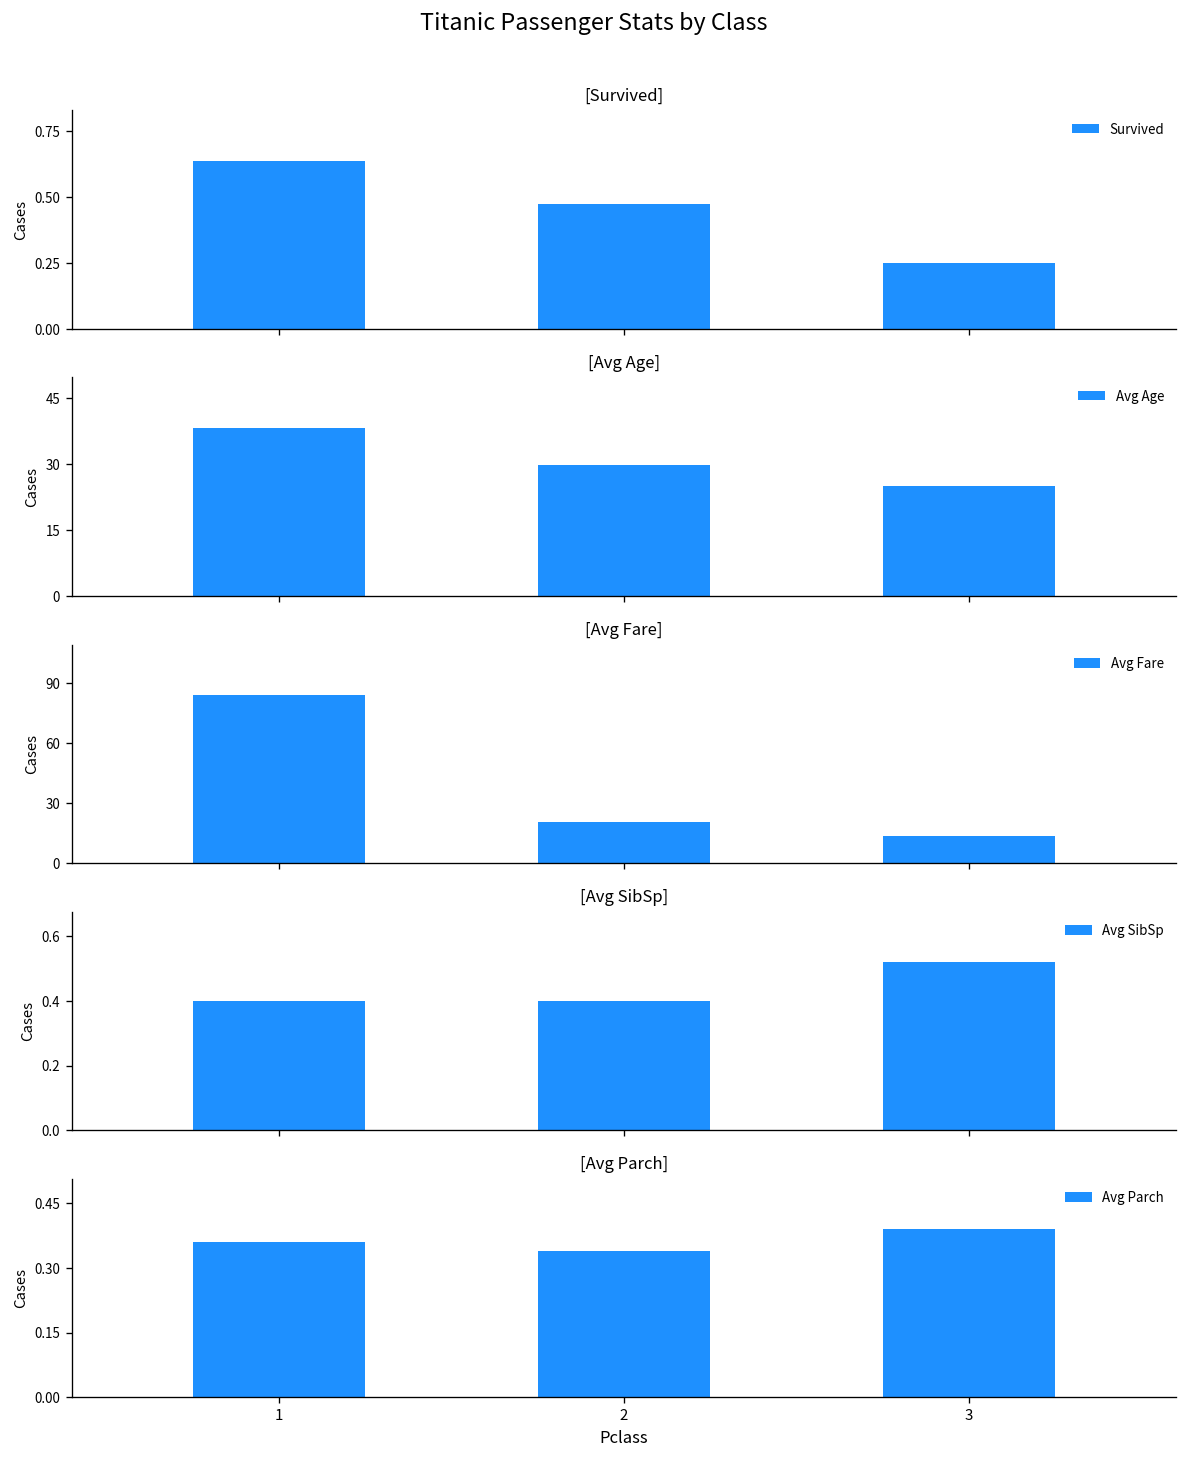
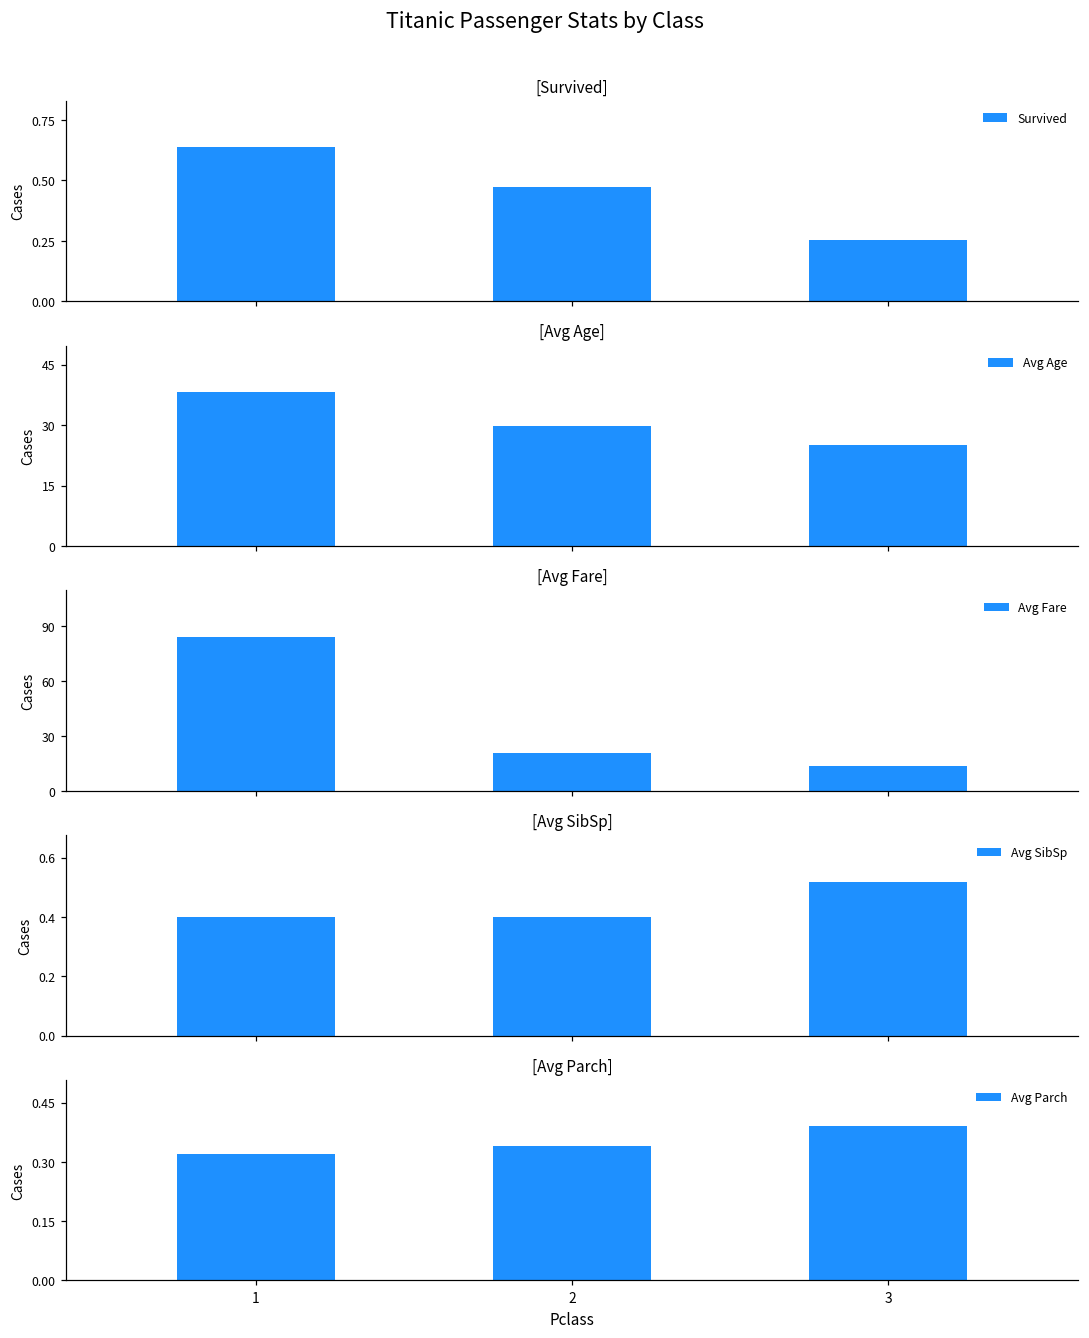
[Avg Parch], 1: 0.36 -> 0.32
